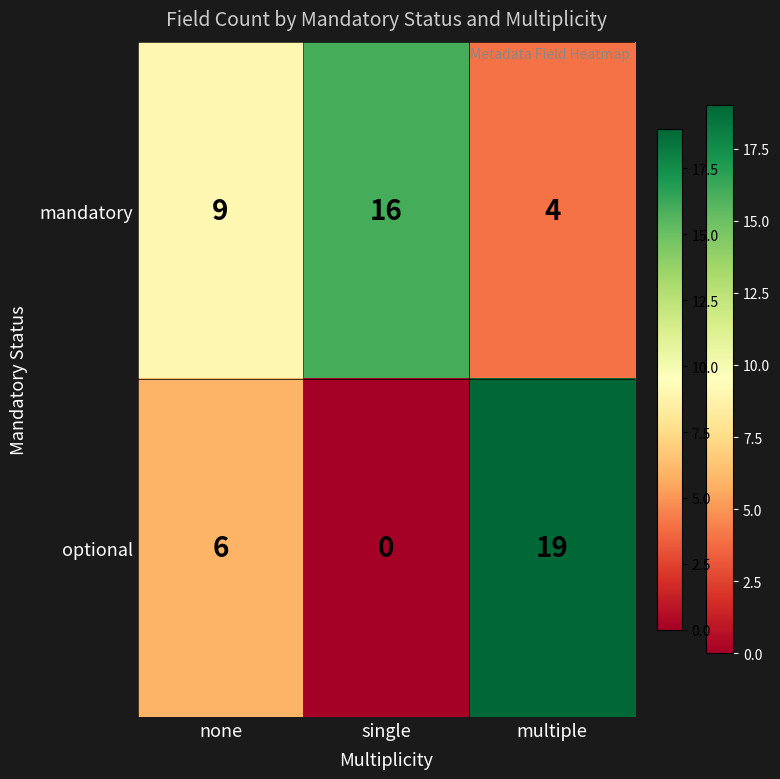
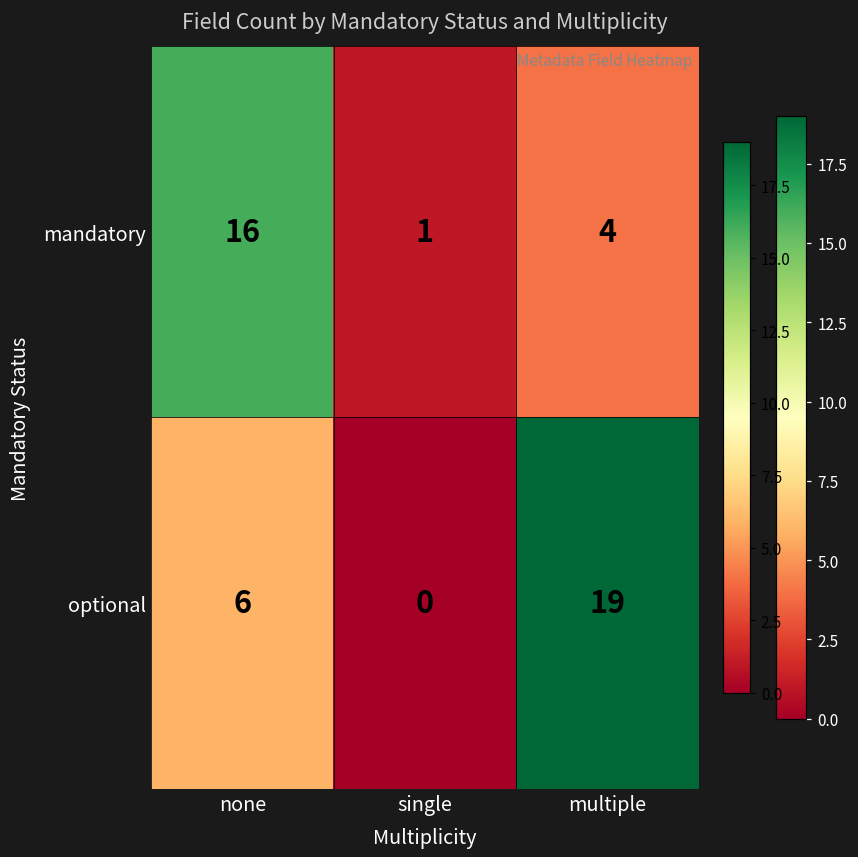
mandatory, none: 9 -> 16
mandatory, single: 16 -> 1
